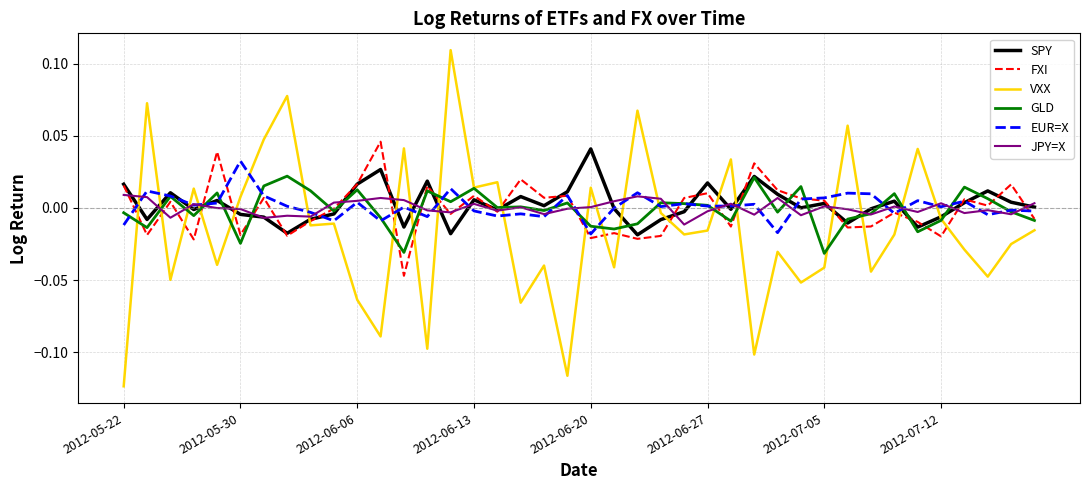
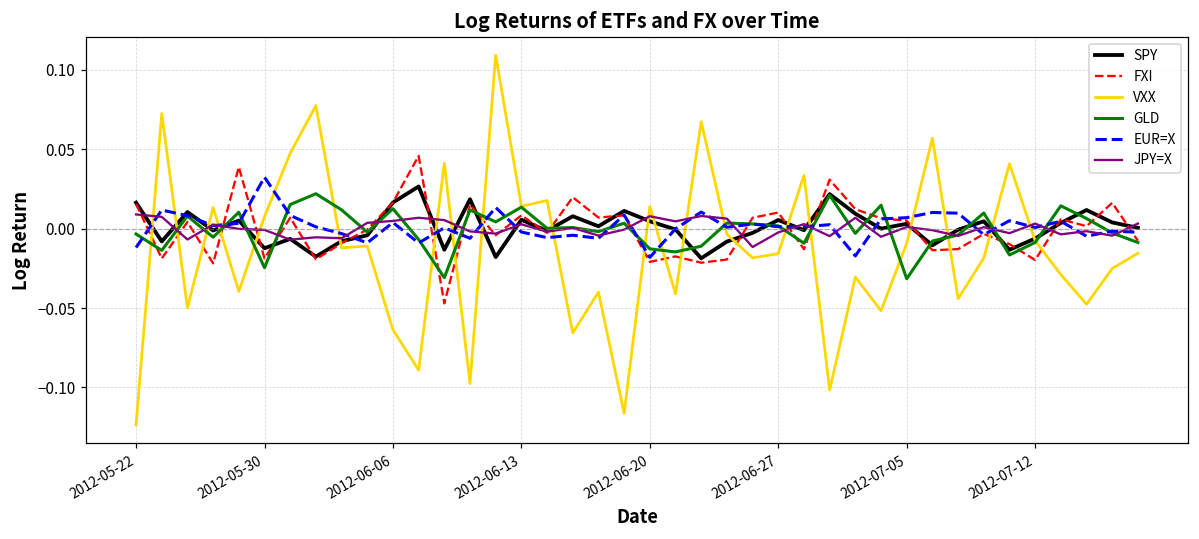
SPY, 2012-05-30: -0.005 -> -0.012
SPY, 2012-06-20: 0.041 -> 0.005
JPY=X, 2012-06-20: 0.001 -> 0.008
SPY, 2012-06-27: 0.017 -> 0.005
VXX, 2012-07-05: -0.041 -> -0.009
